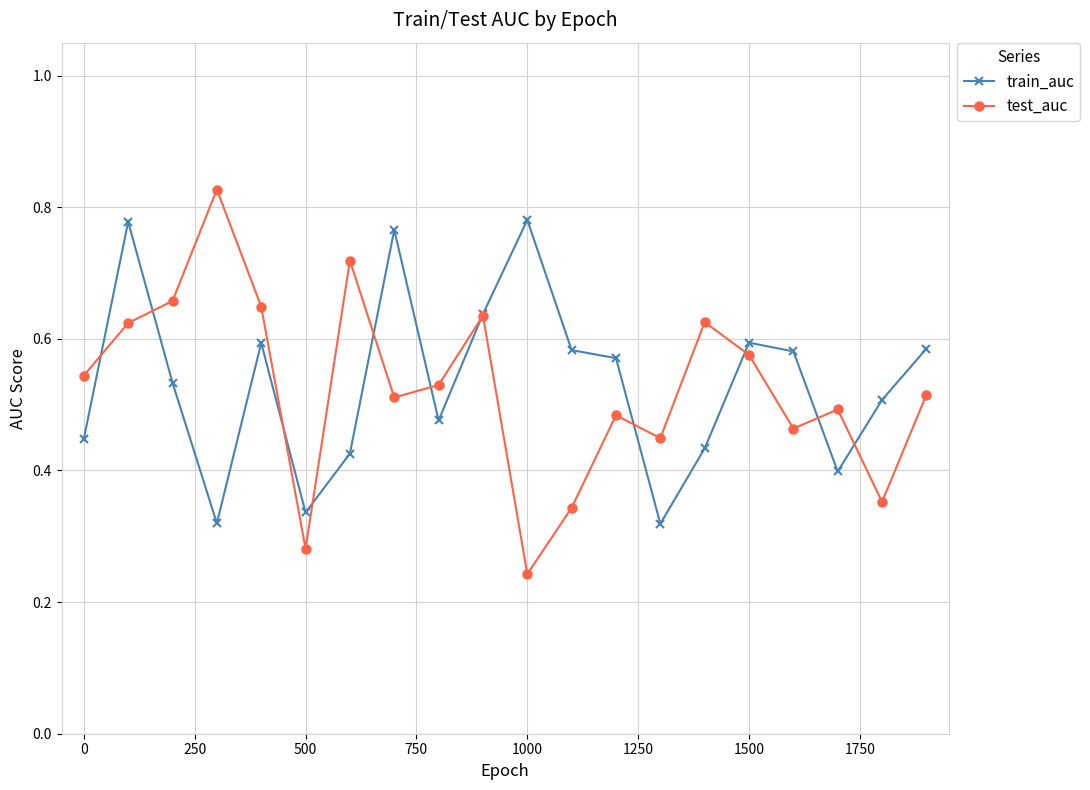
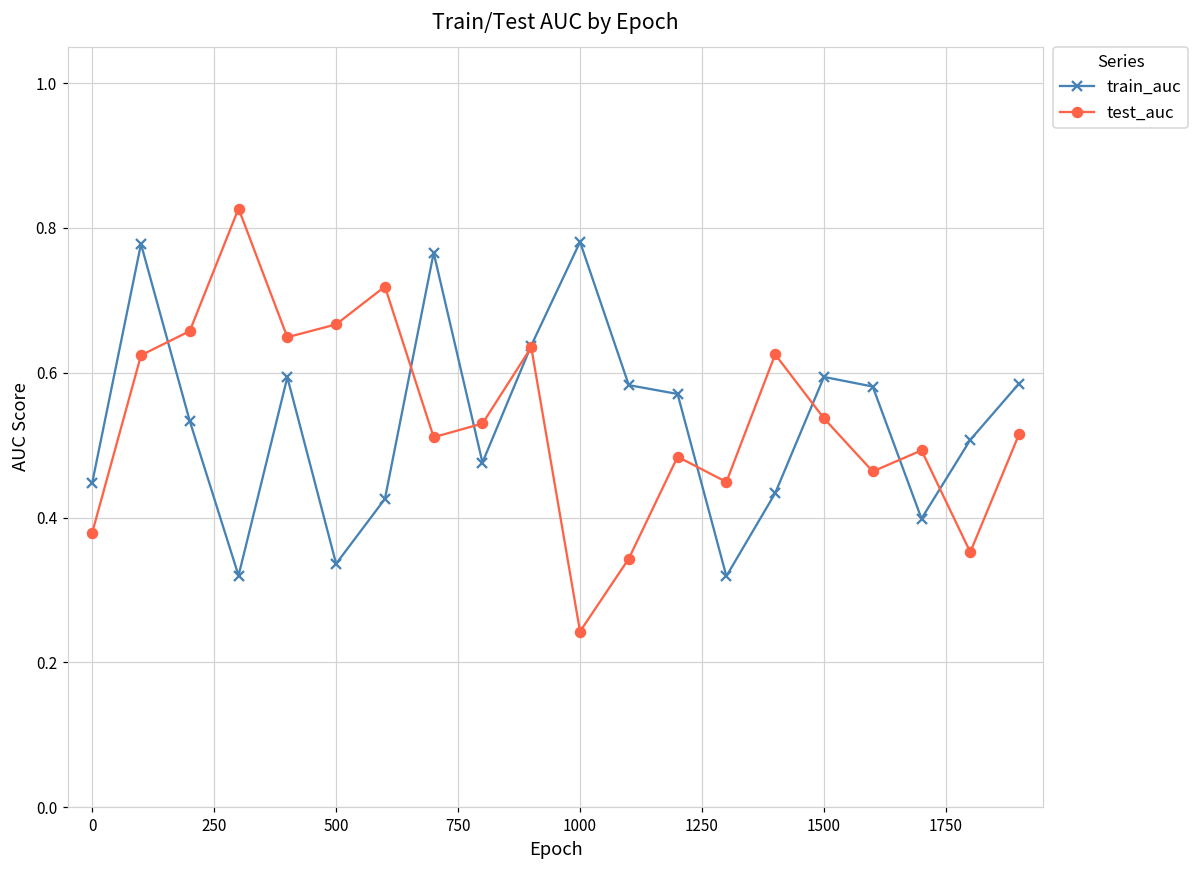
test_auc, 0: 0.54 -> 0.38
test_auc, 500: 0.28 -> 0.67
test_auc, 1500: 0.58 -> 0.54
